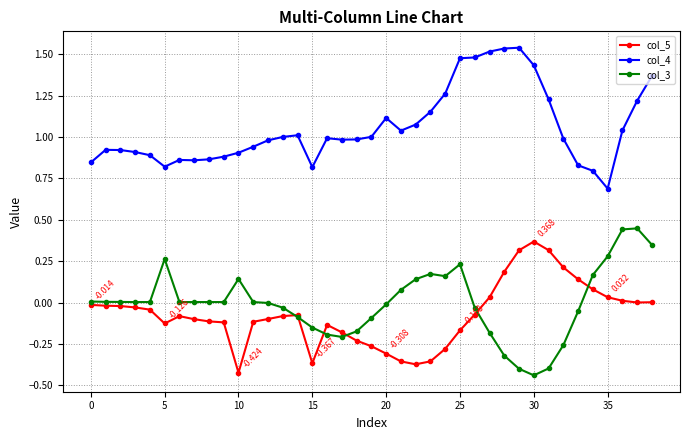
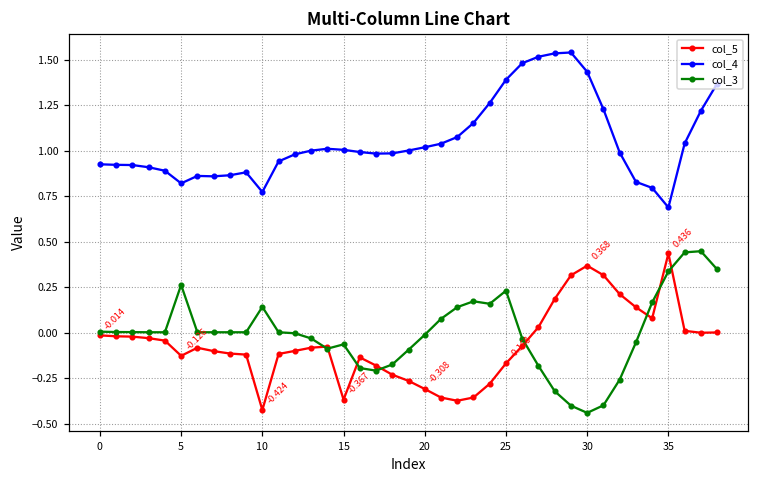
col_4, 0: 0.85 -> 0.93
col_4, 10: 0.90 -> 0.77
col_4, 15: 0.82 -> 1.00
col_3, 15: -0.15 -> -0.06
col_4, 20: 1.11 -> 1.02
col_4, 25: 1.48 -> 1.39
col_5, 35: 0.032 -> 0.436
col_3, 35: 0.28 -> 0.34
